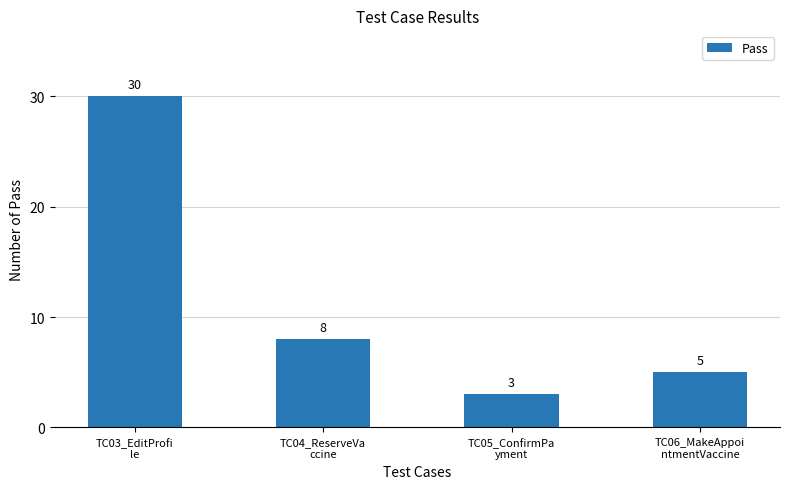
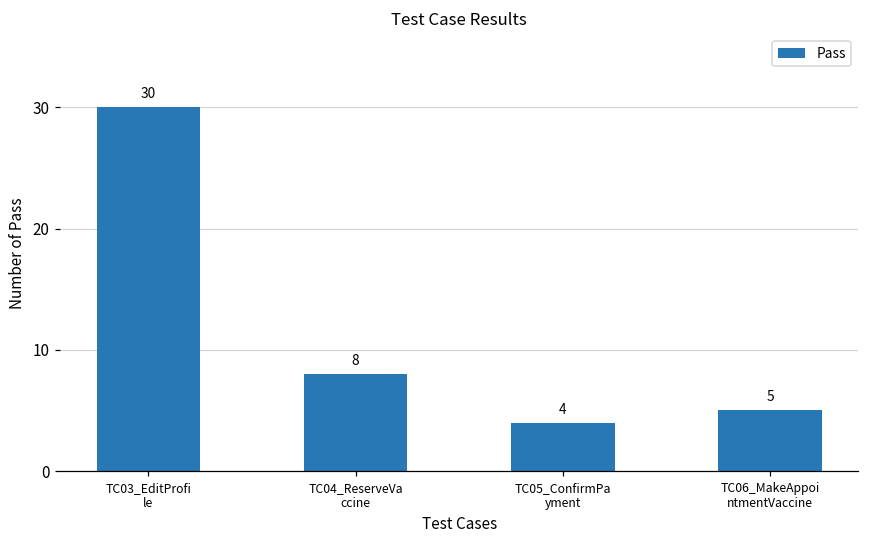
TC05_ConfirmPa yment: 3 -> 4
